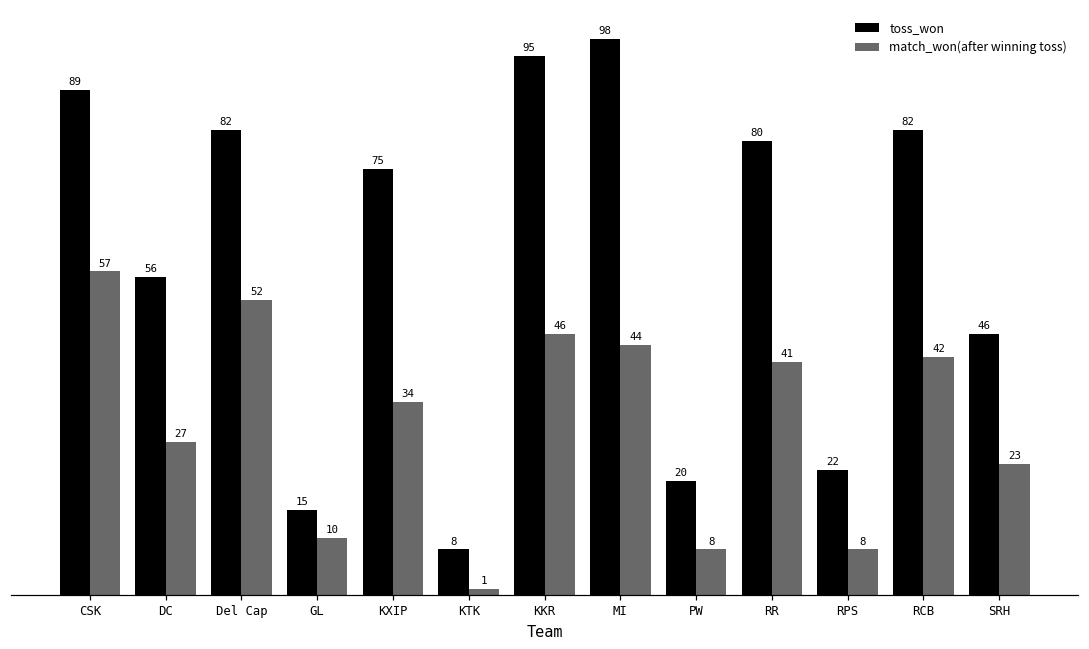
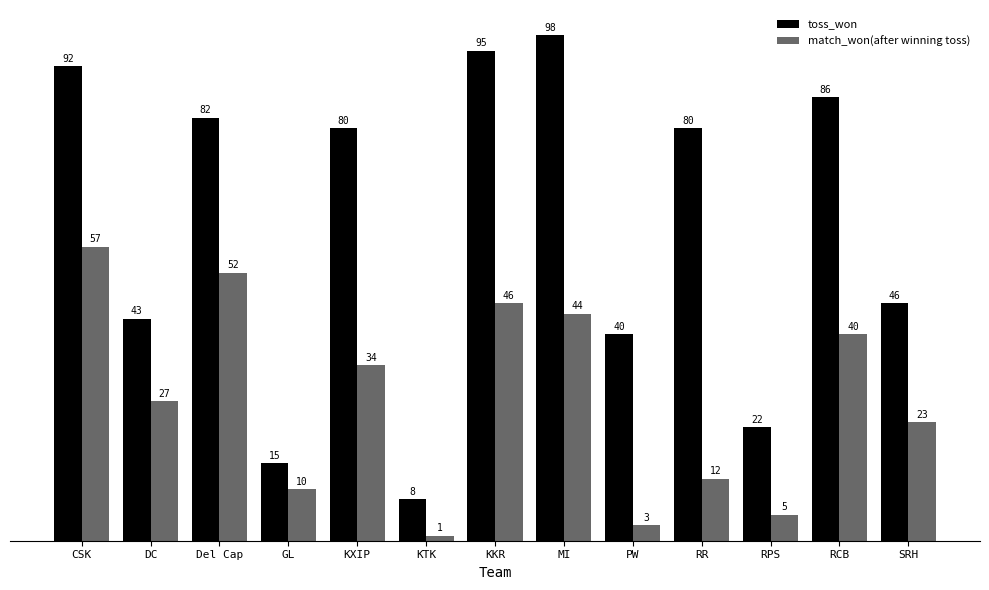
toss_won, CSK: 89 -> 92
toss_won, DC: 56 -> 43
toss_won, KXIP: 75 -> 80
toss_won, PW: 20 -> 40
match_won(after winning toss), PW: 8 -> 3
match_won(after winning toss), RR: 41 -> 12
match_won(after winning toss), RPS: 8 -> 5
toss_won, RCB: 82 -> 86
match_won(after winning toss), RCB: 42 -> 40
